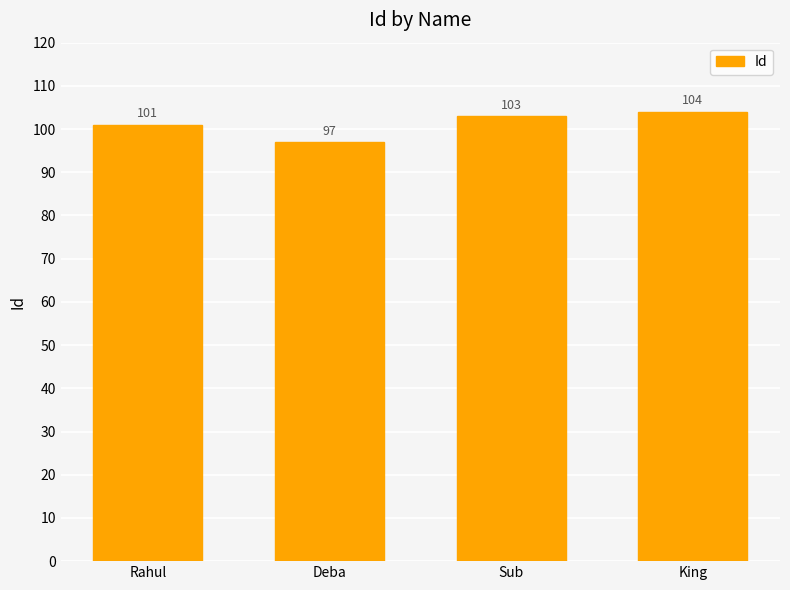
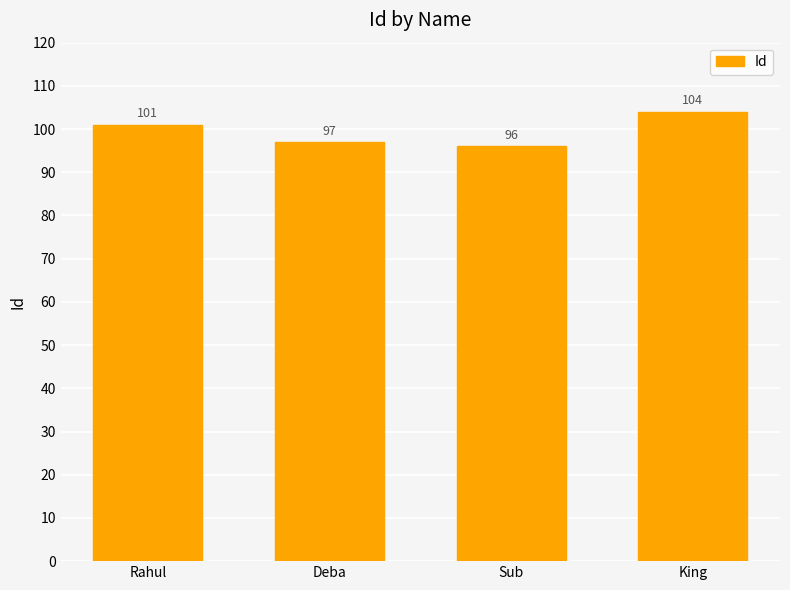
Sub: 103 -> 96
